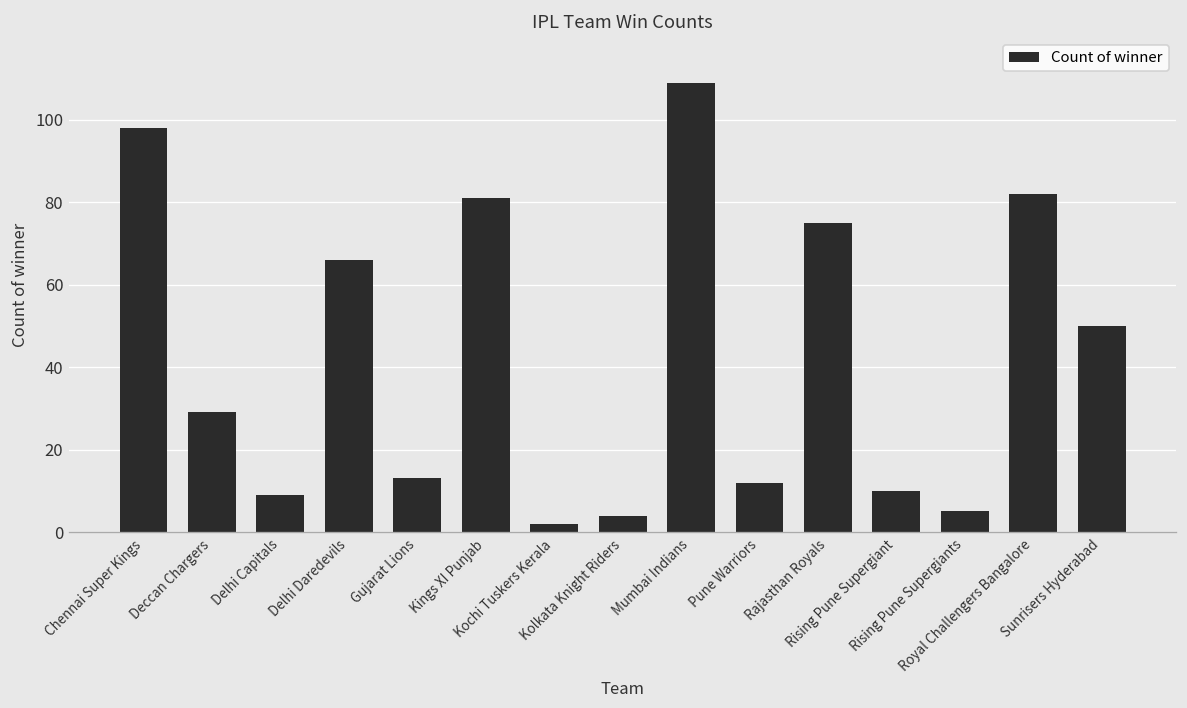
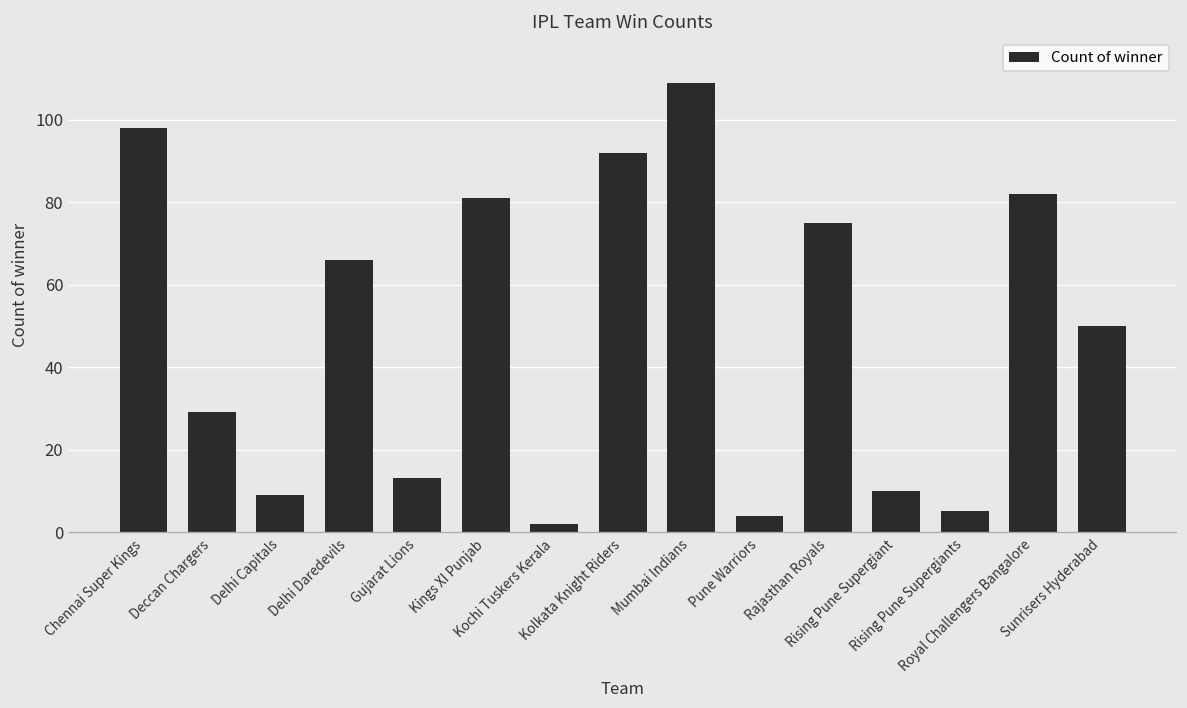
Kolkata Knight Riders: 4 -> 92
Pune Warriors: 12 -> 4
